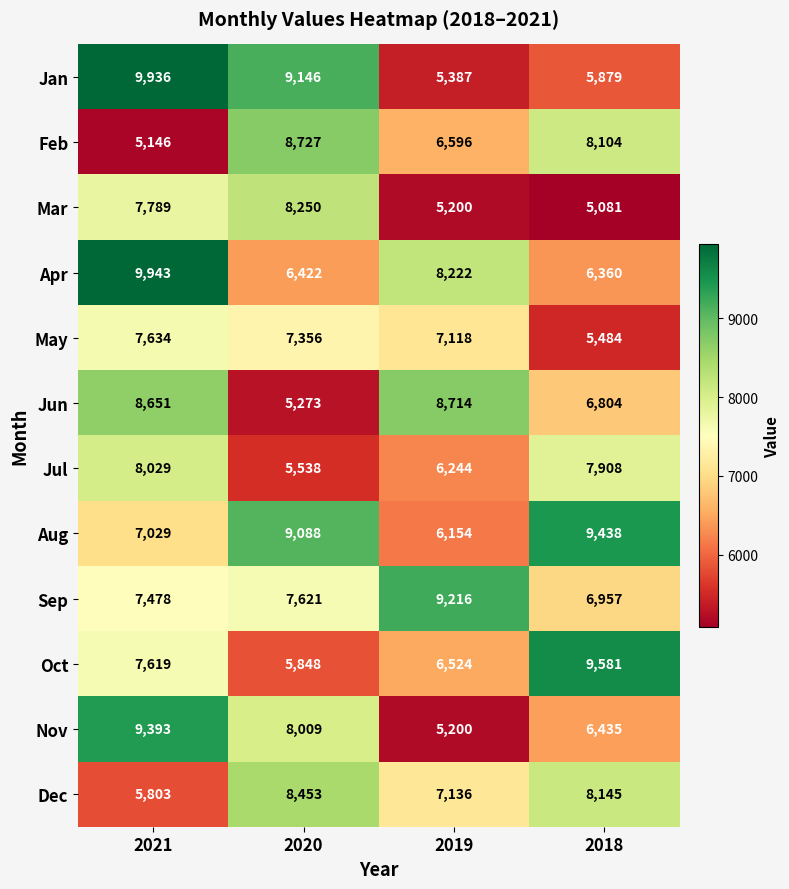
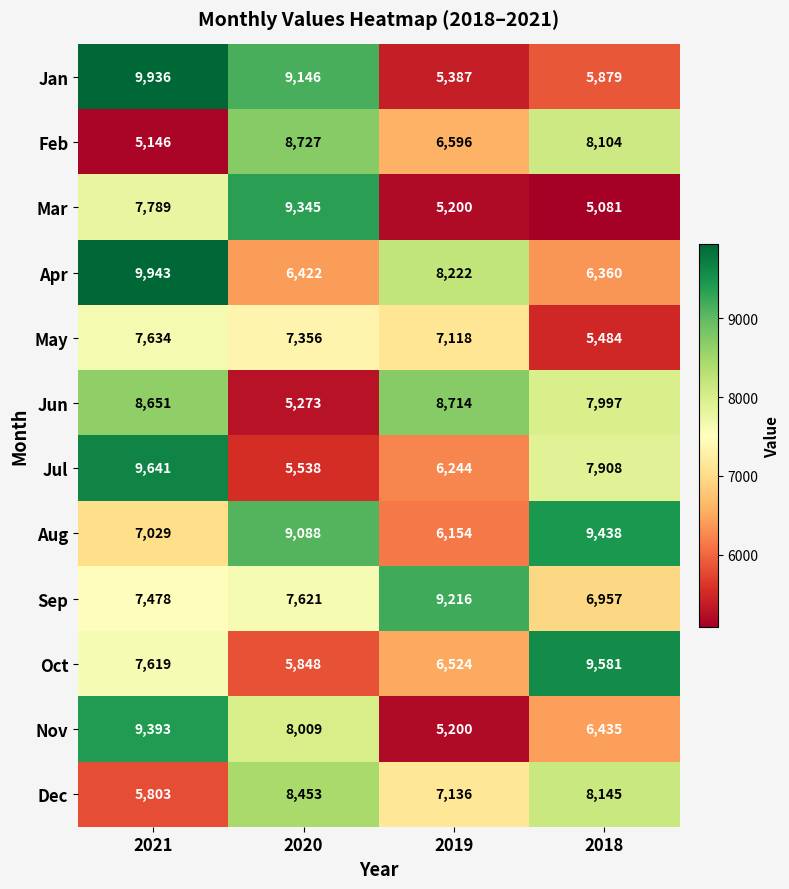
Mar, 2020: 8,250 -> 9,345
Jun, 2018: 6,804 -> 7,997
Jul, 2021: 8,029 -> 9,641
